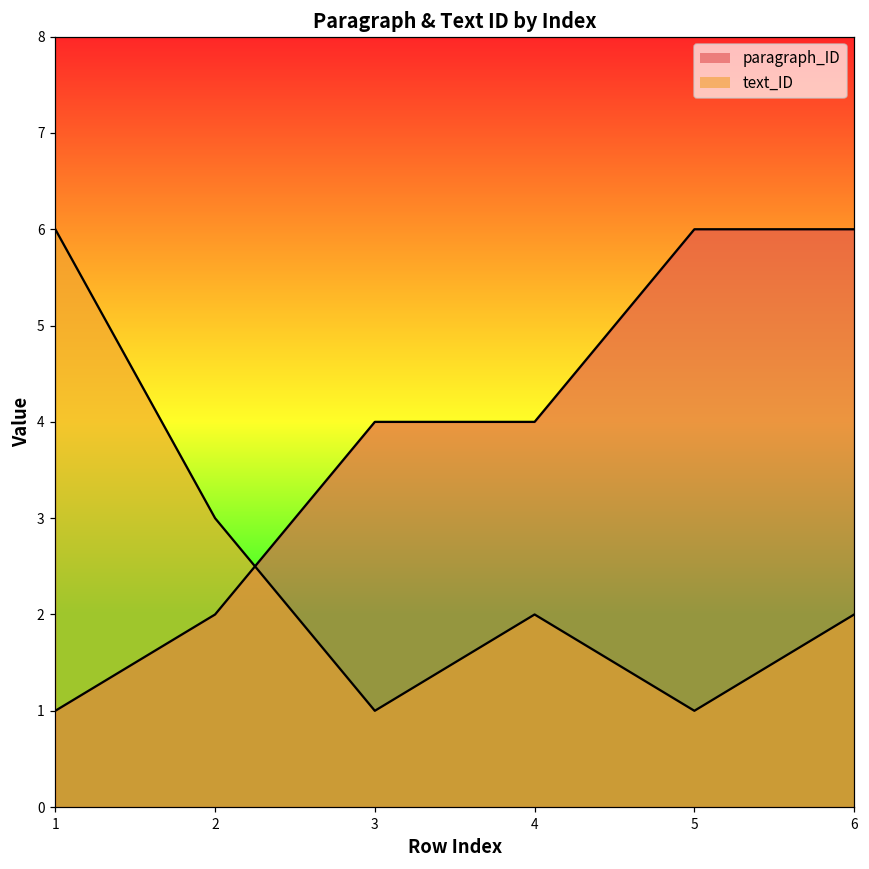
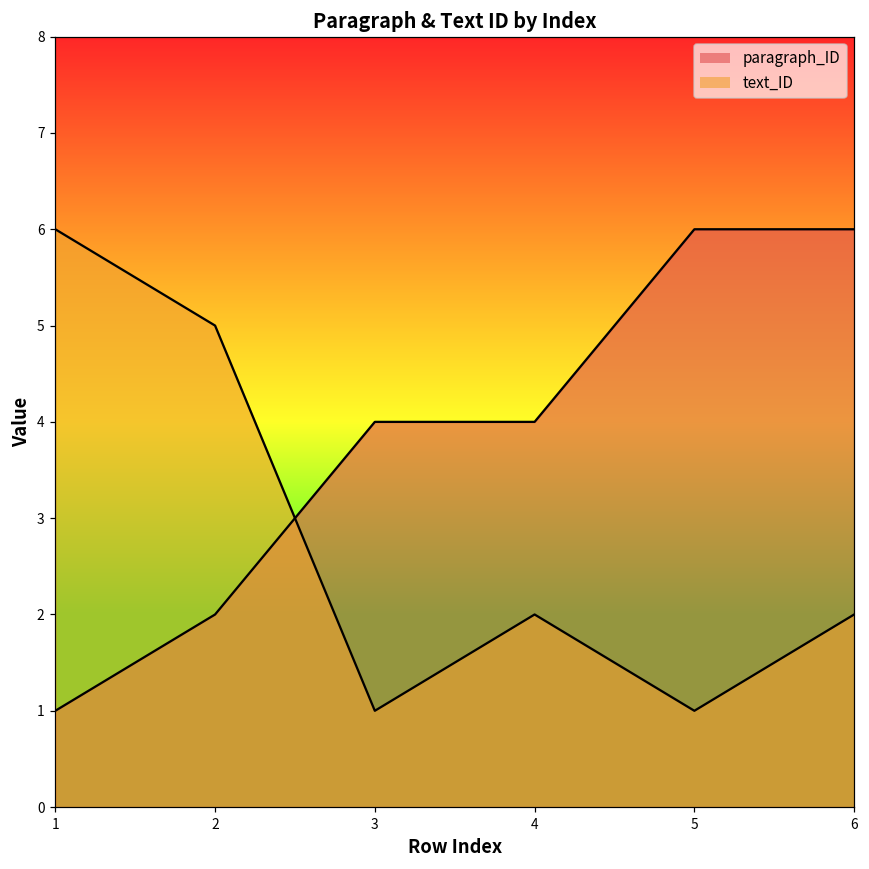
text_ID, 2: 3 -> 5
